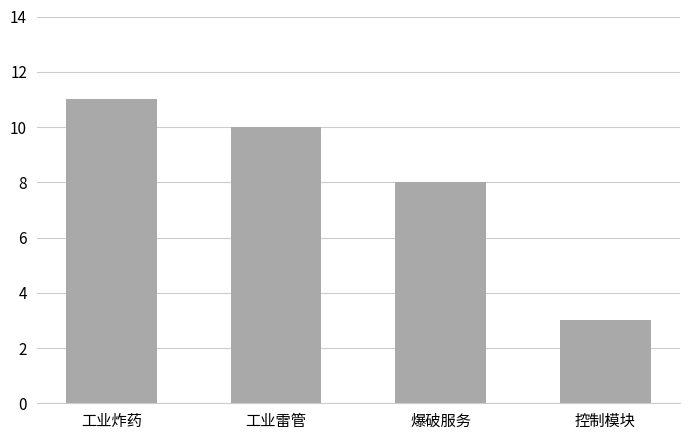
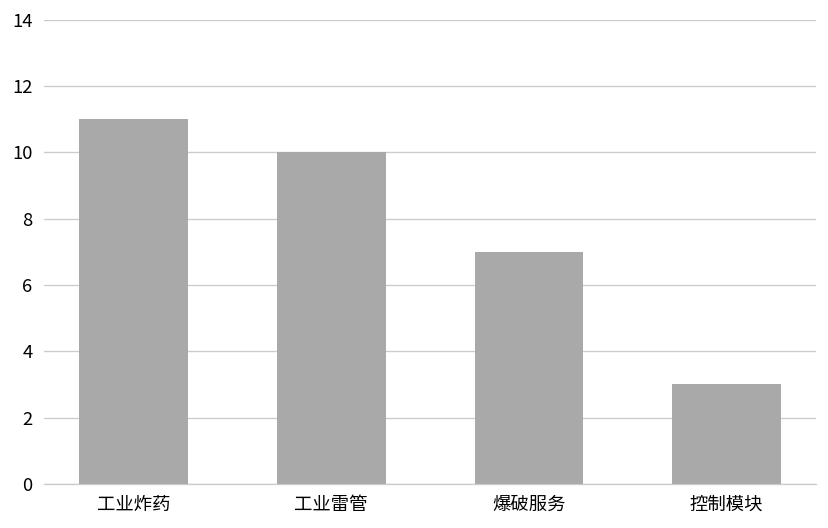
爆破服务: 8 -> 7
